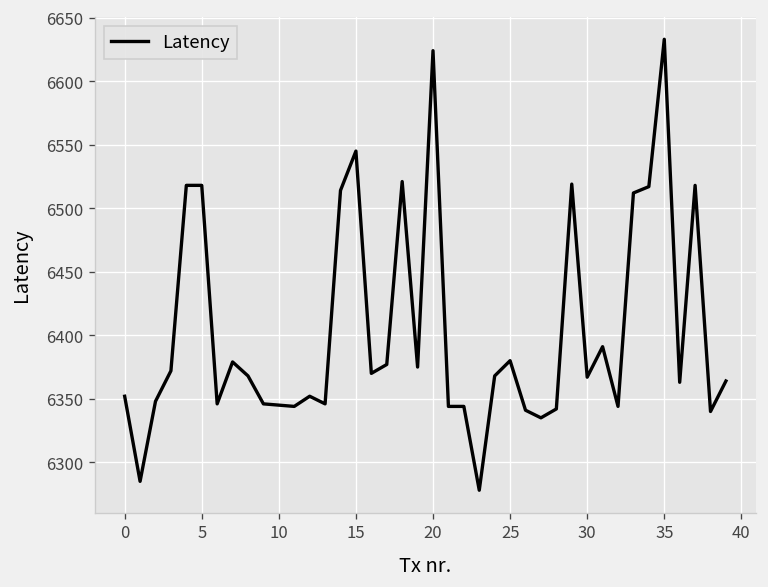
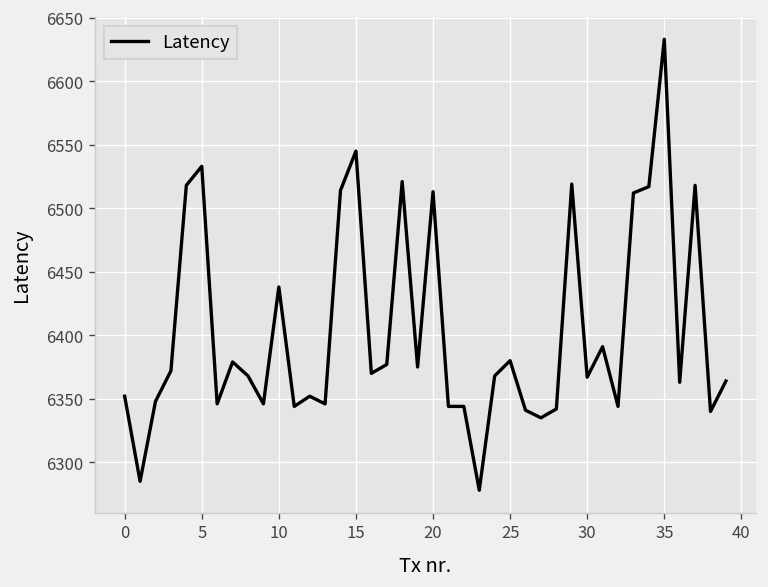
5: 6518 -> 6533
10: 6345 -> 6438
20: 6624 -> 6513
